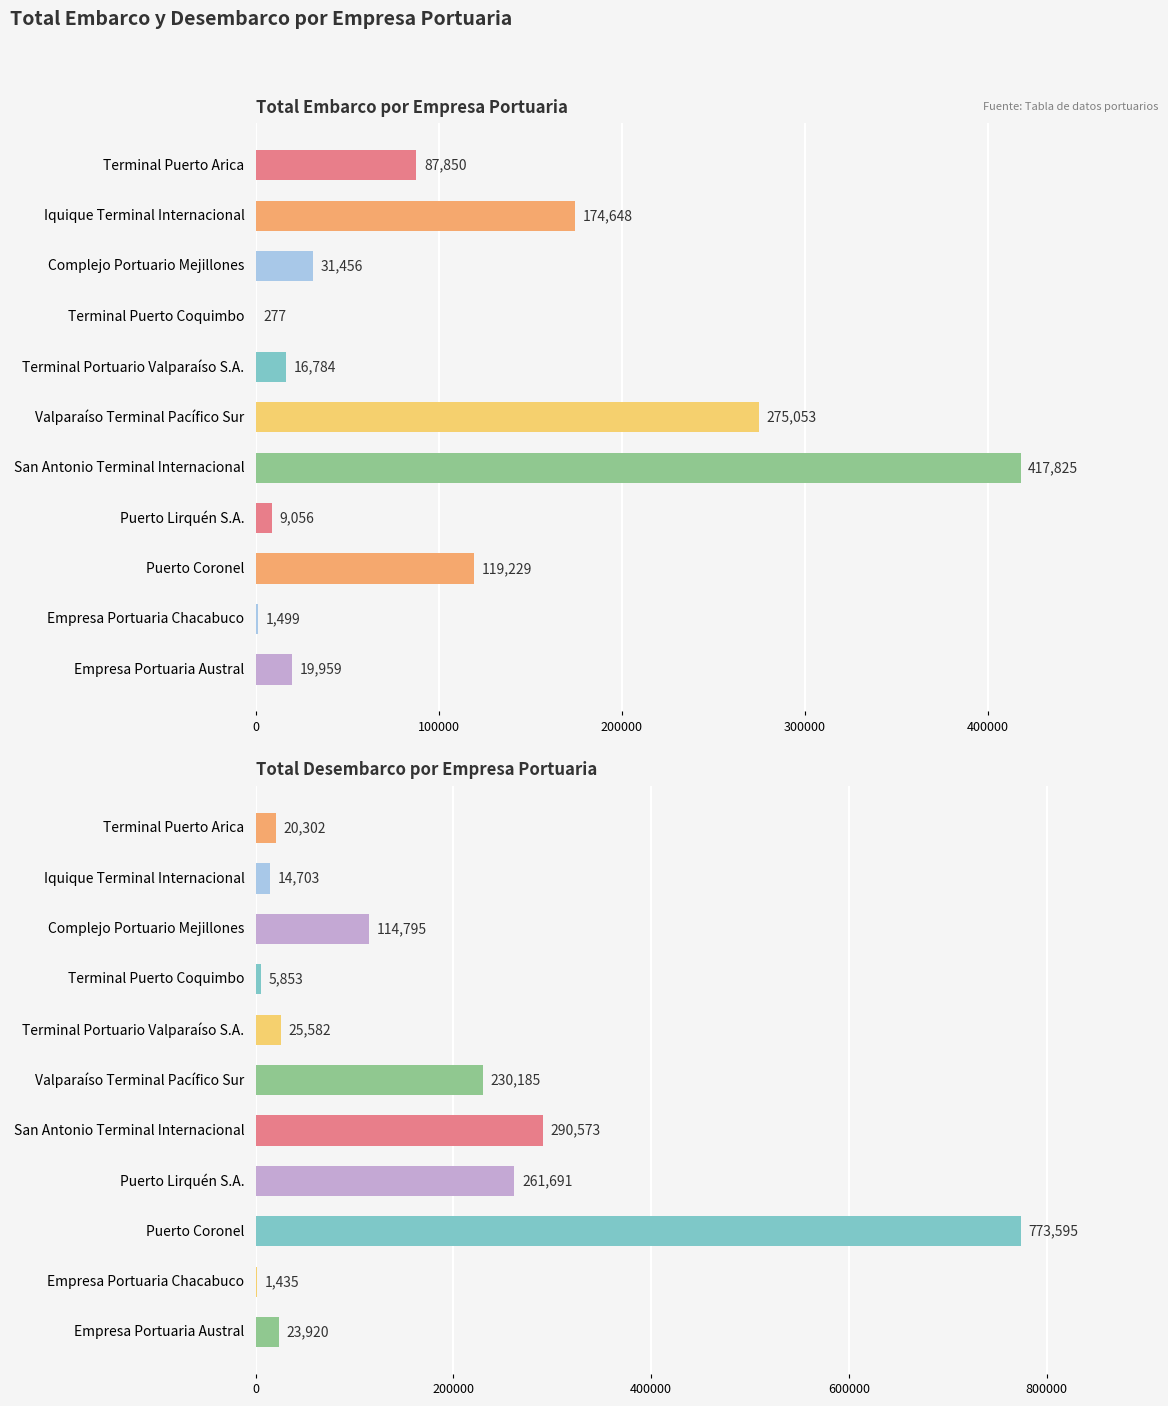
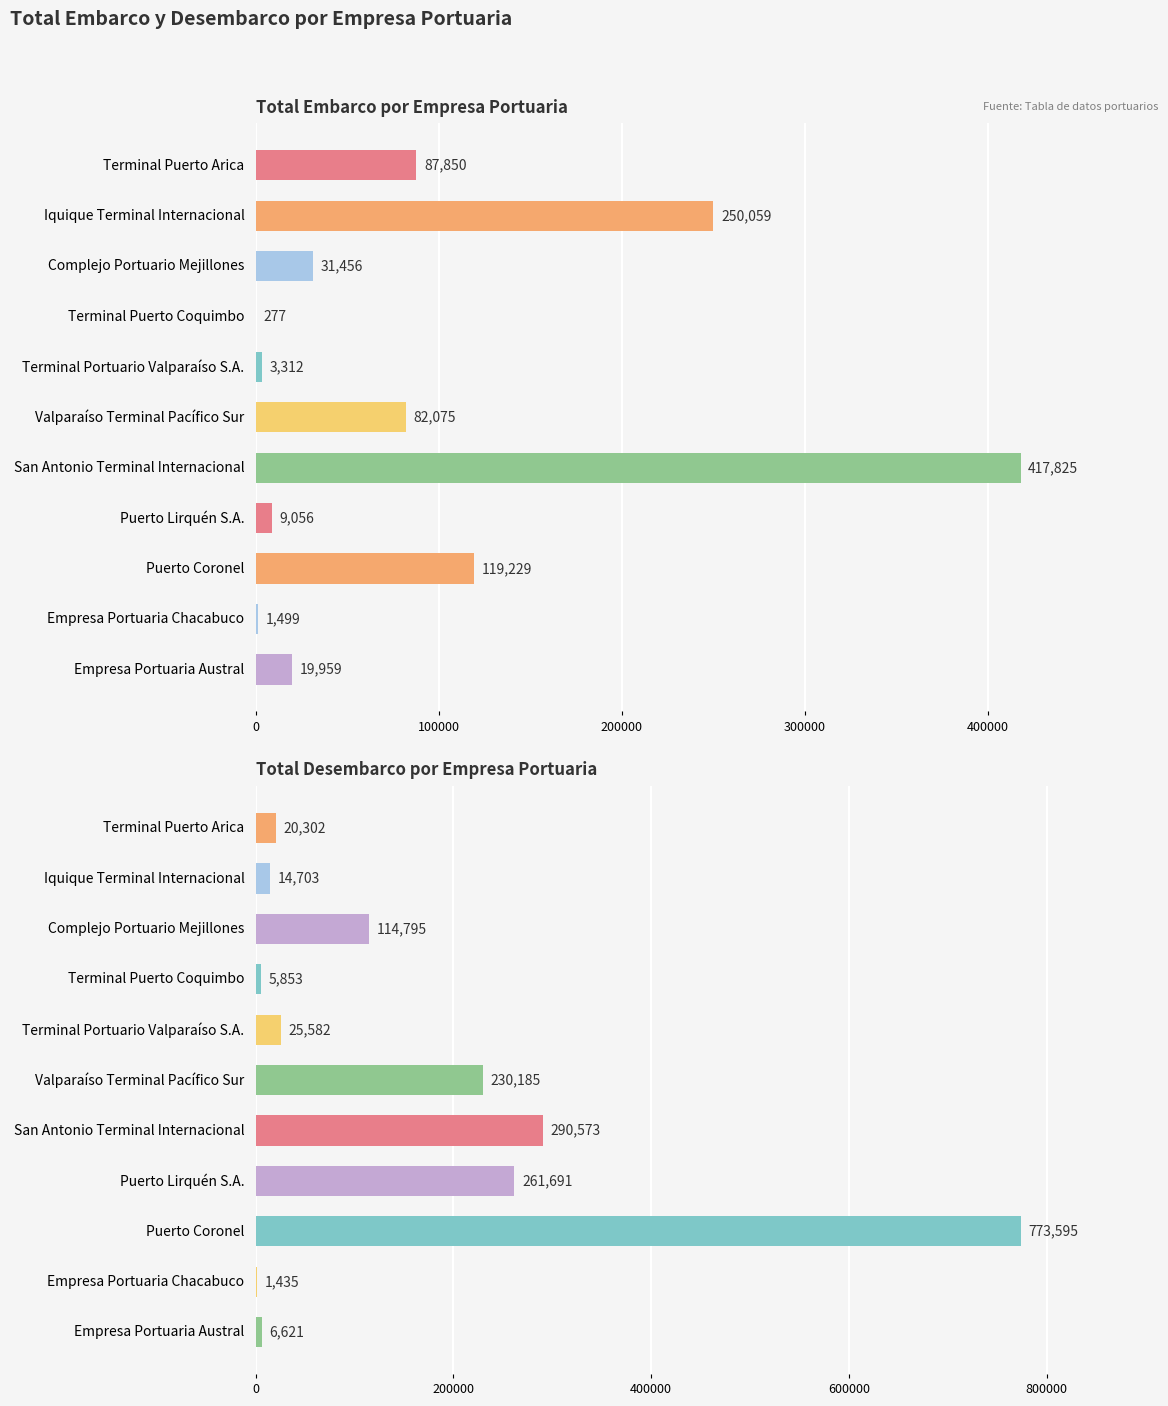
Total Embarco por Empresa Portuaria, Iquique Terminal Internacional: 174,648 -> 250,059
Total Embarco por Empresa Portuaria, Terminal Portuario Valparaíso S.A.: 16,784 -> 3,312
Total Embarco por Empresa Portuaria, Valparaíso Terminal Pacífico Sur: 275,053 -> 82,075
Total Desembarco por Empresa Portuaria, Empresa Portuaria Austral: 23,920 -> 6,621
